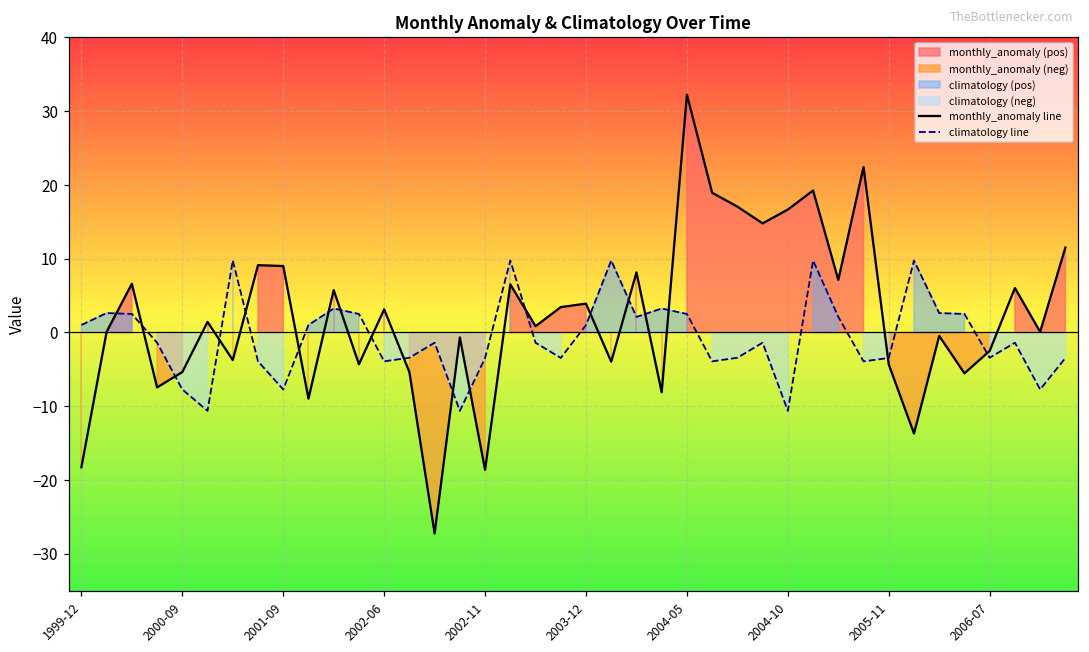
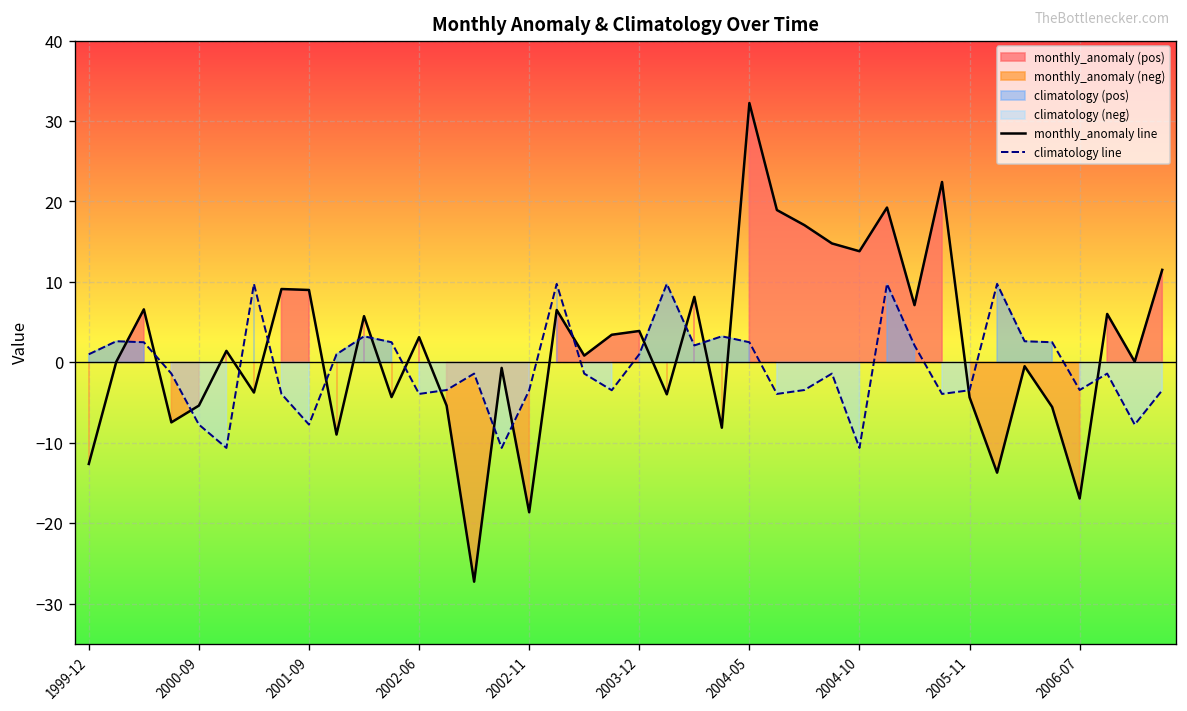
monthly_anomaly line, 1999-12: -18 -> -13
monthly_anomaly line, 2004-10: 17 -> 14
monthly_anomaly line, 2006-07: -3 -> -17
